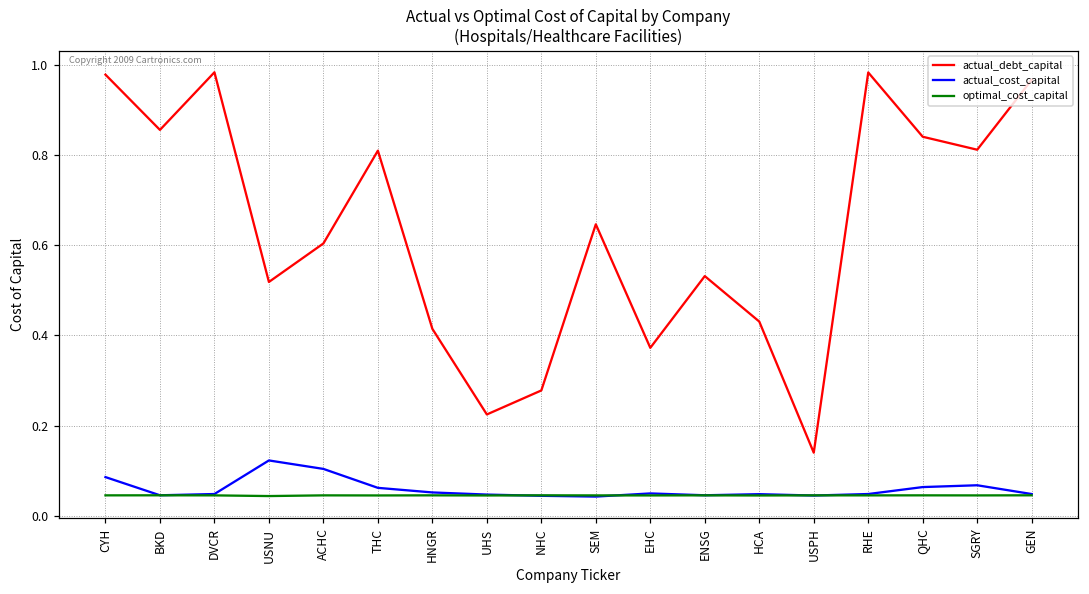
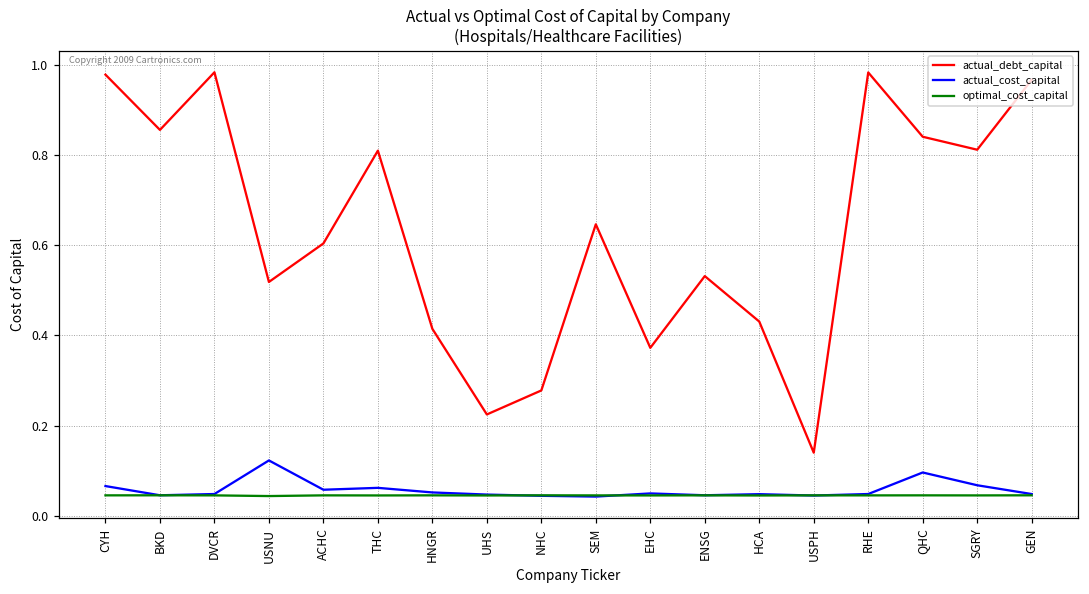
actual_cost_capital, CYH: 0.09 -> 0.07
actual_cost_capital, ACHC: 0.10 -> 0.06
actual_cost_capital, QHC: 0.06 -> 0.10
